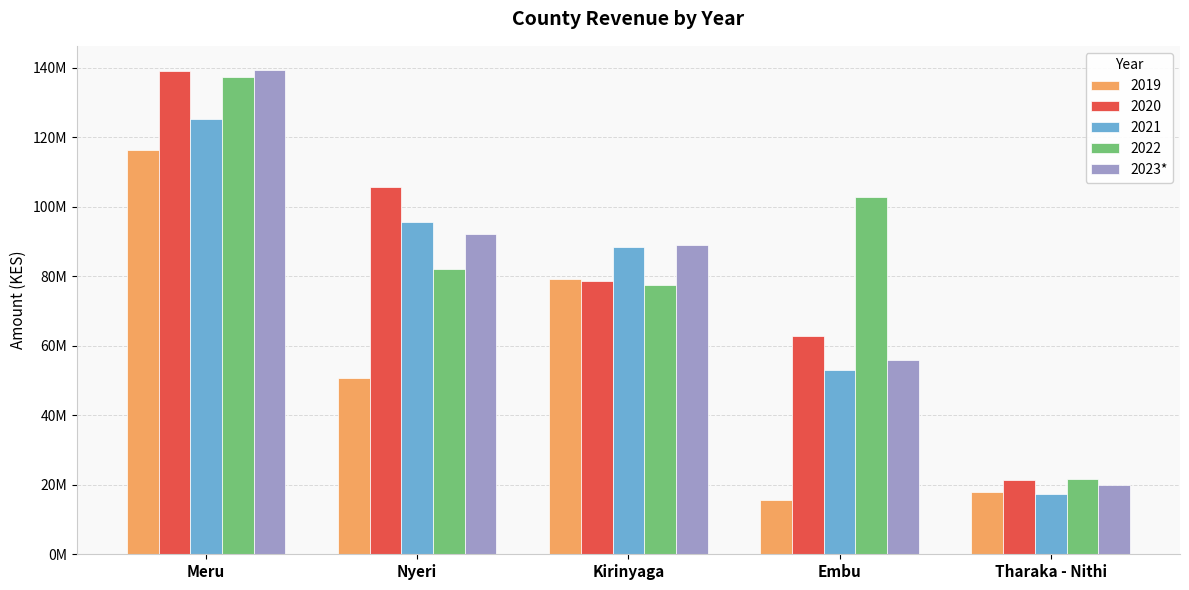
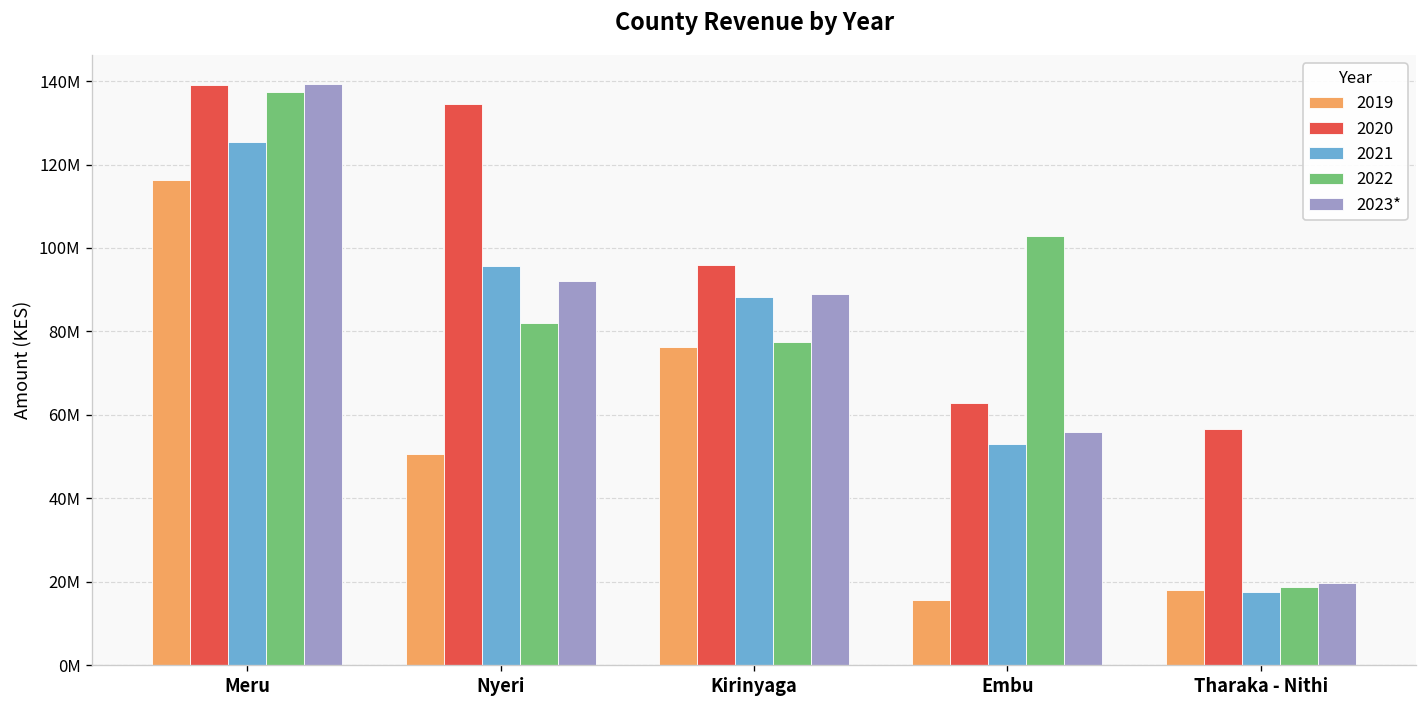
2020, Nyeri: 106000000 -> 135000000
2019, Kirinyaga: 79000000 -> 76000000
2020, Kirinyaga: 79000000 -> 96000000
2020, Tharaka - Nithi: 21000000 -> 57000000
2022, Tharaka - Nithi: 22000000 -> 19000000
